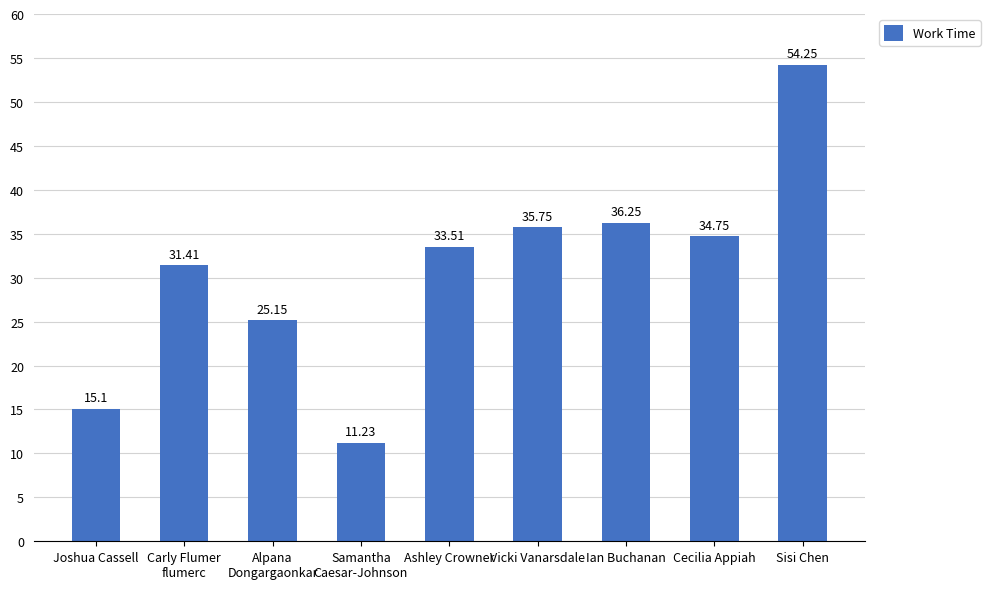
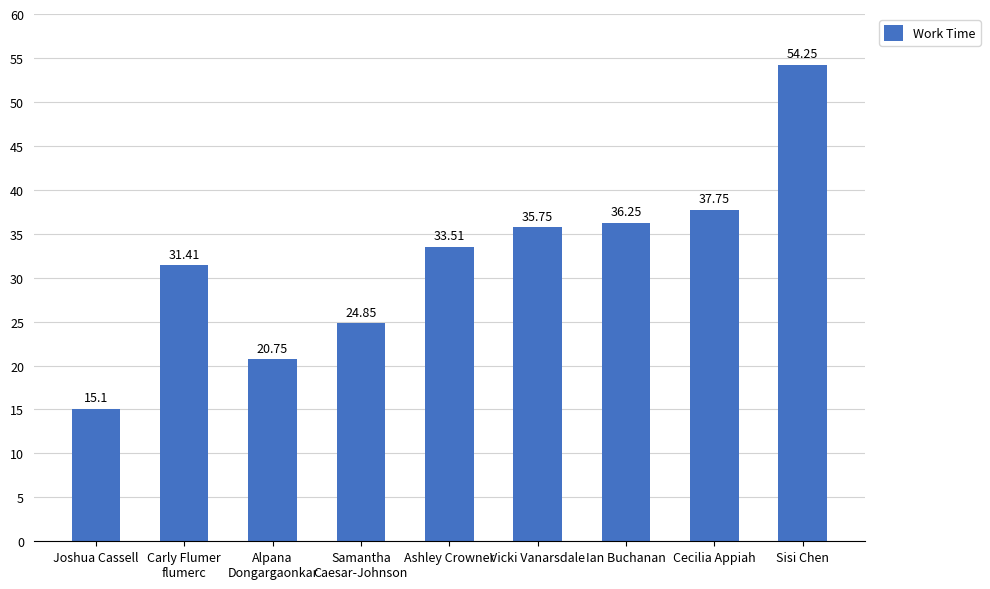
Alpana Dongargaonkar: 25.15 -> 20.75
Samantha Caesar-Johnson: 11.23 -> 24.85
Cecilia Appiah: 34.75 -> 37.75
